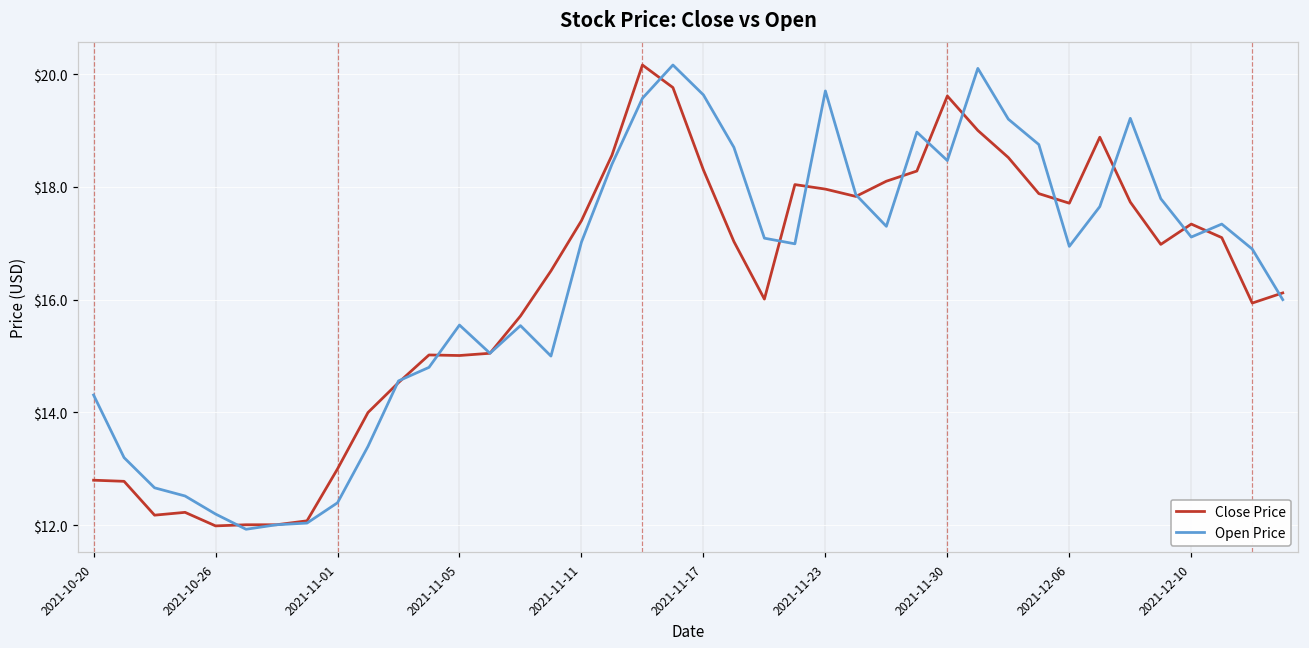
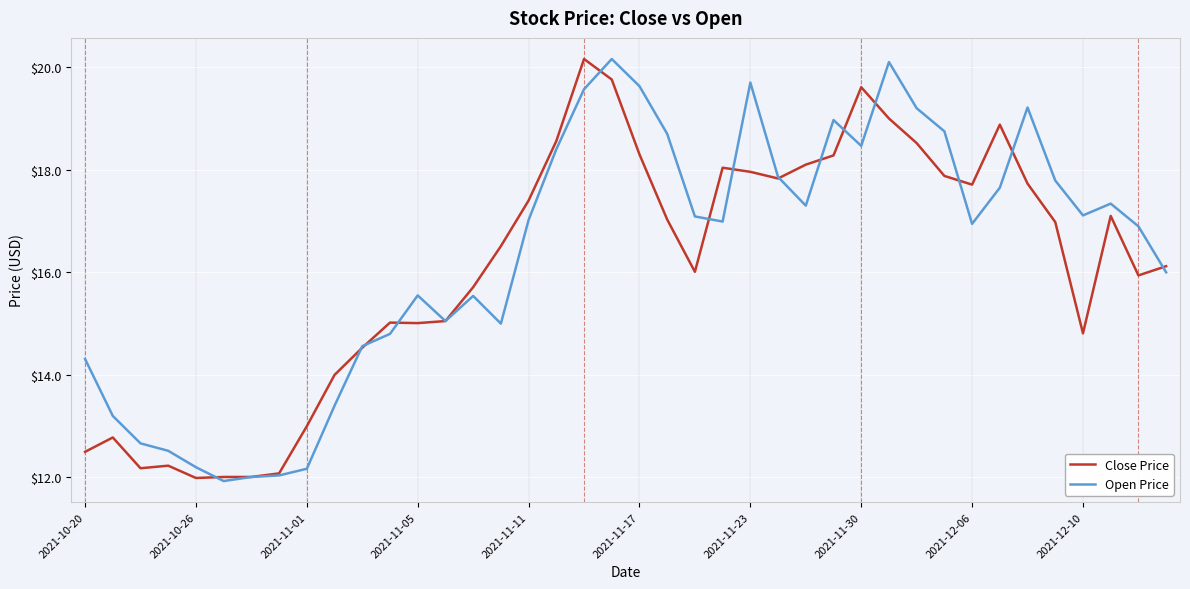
Close Price, 2021-10-20: $12.8 -> $12.5
Open Price, 2021-11-01: $12.4 -> $12.2
Close Price, 2021-12-10: $17.3 -> $14.8
